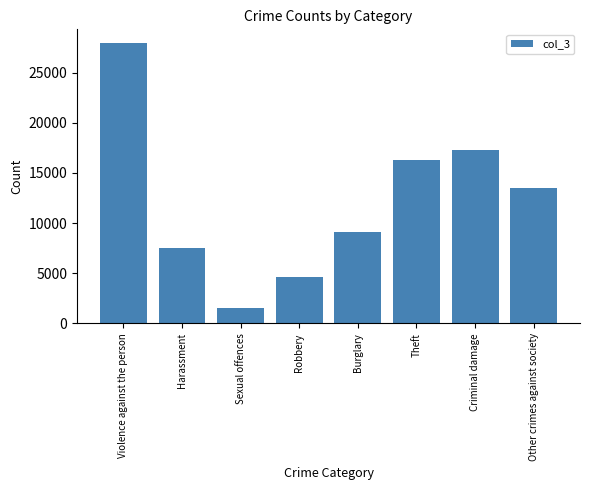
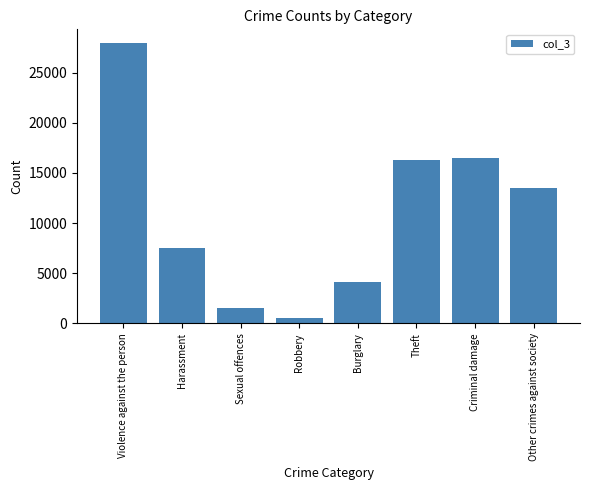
Robbery: 4600 -> 500
Burglary: 9100 -> 4100
Criminal damage: 17300 -> 16500
